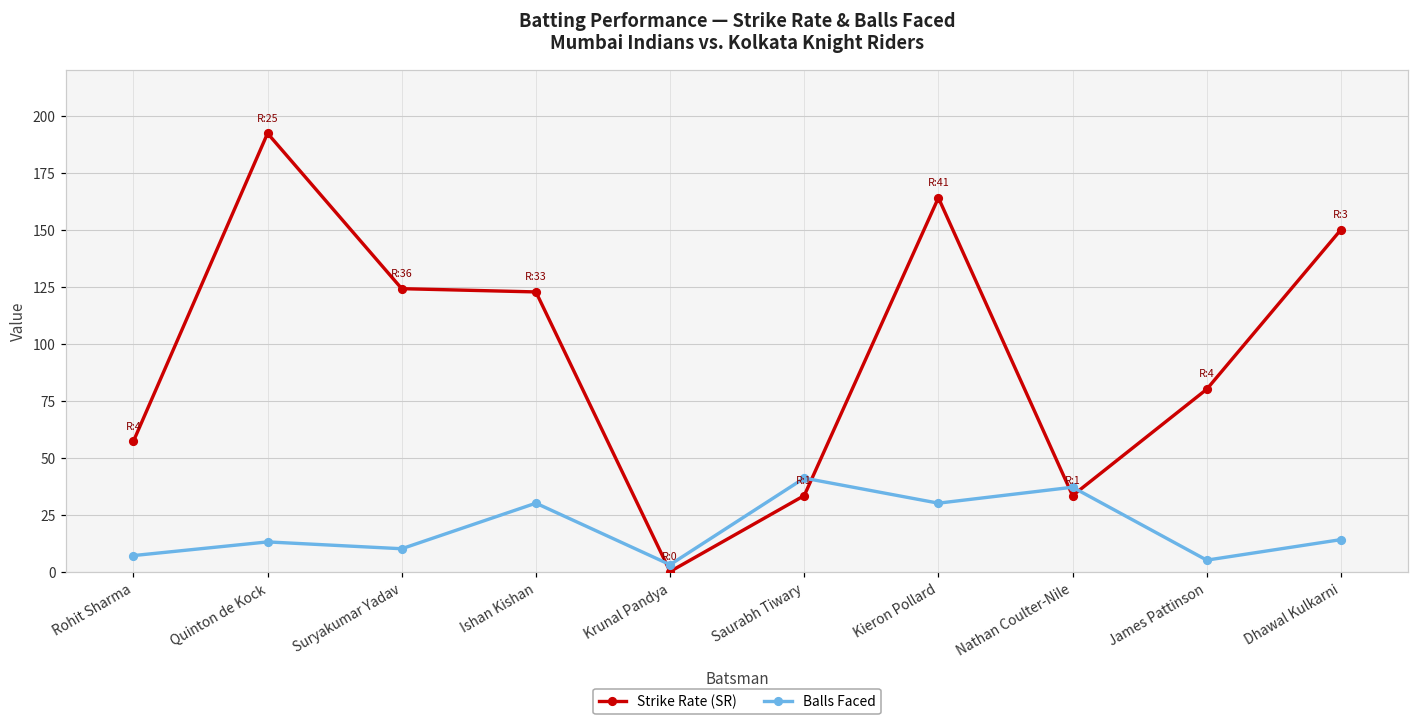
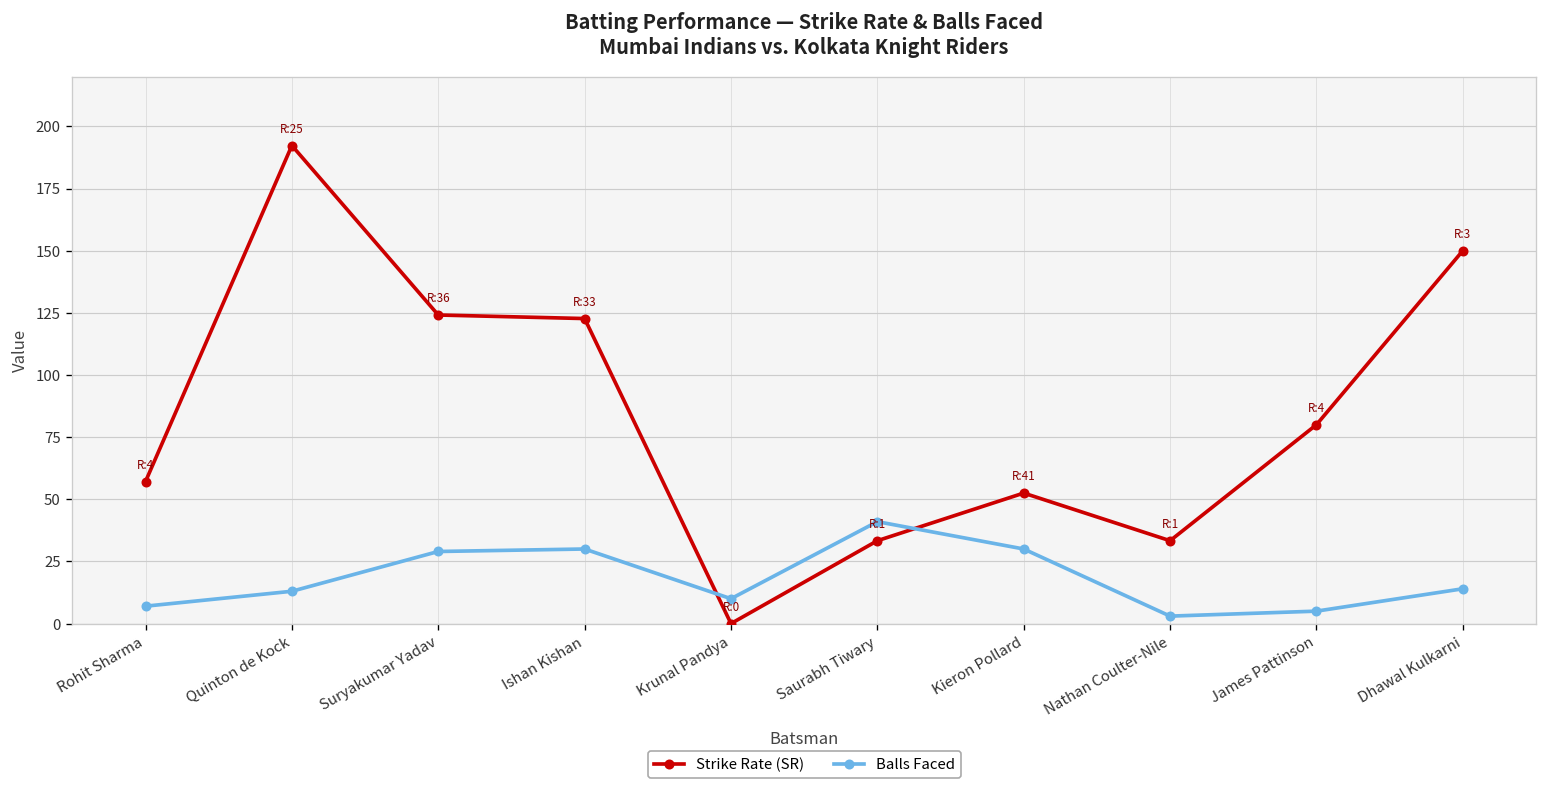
Balls Faced, Suryakumar Yadav: 10 -> 29
Balls Faced, Krunal Pandya: 3 -> 10
Strike Rate (SR), Kieron Pollard: 164 -> 53
Balls Faced, Nathan Coulter-Nile: 37 -> 3
